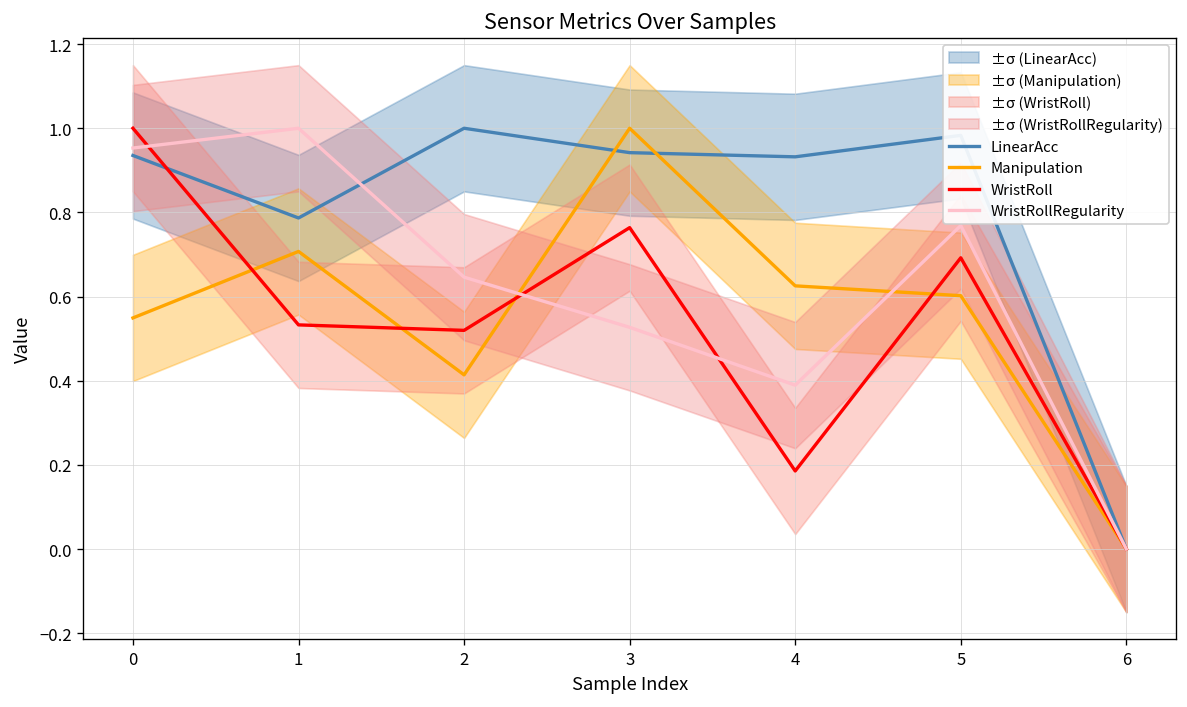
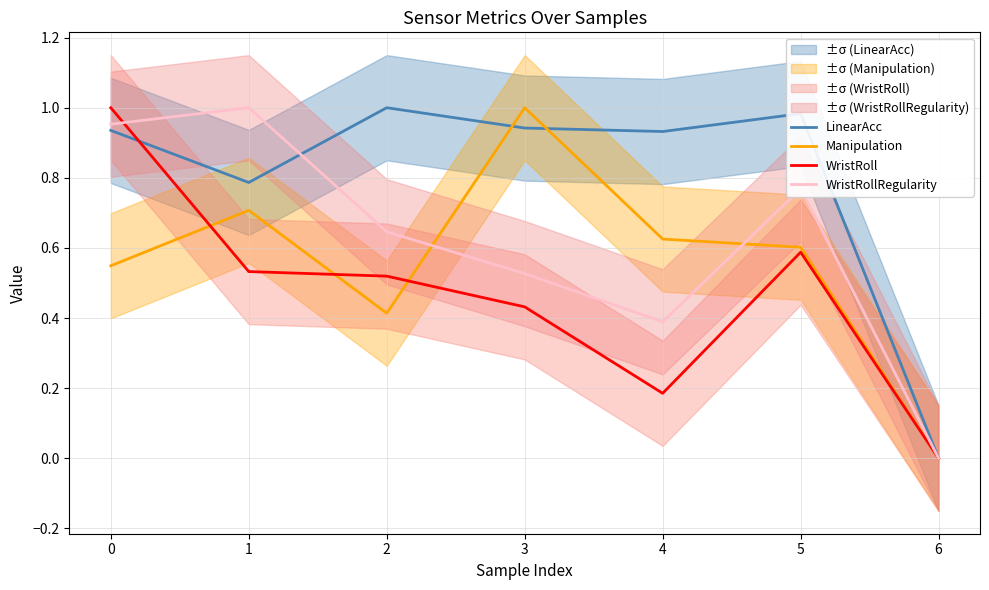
WristRoll, 3: 0.76 -> 0.43
WristRoll, 5: 0.69 -> 0.59
